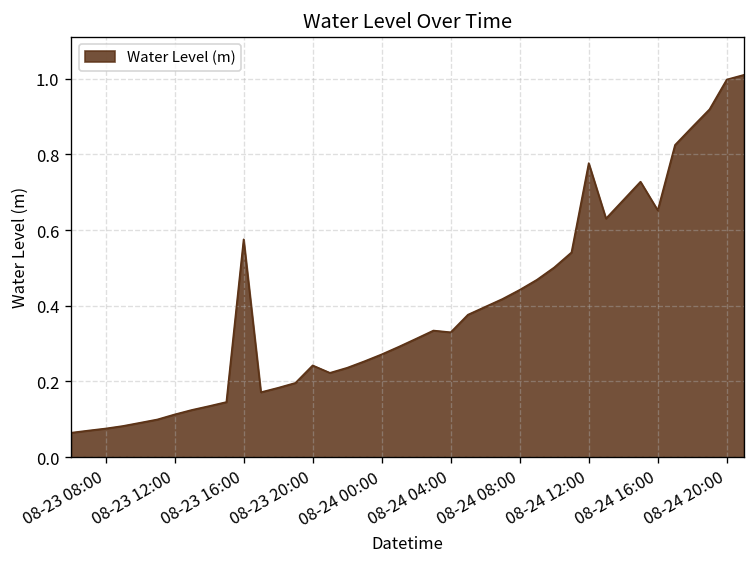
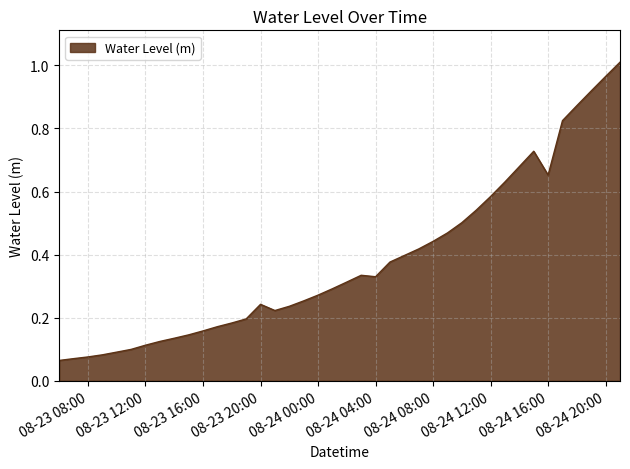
08-23 16:00: 0.58 -> 0.16
08-24 12:00: 0.78 -> 0.58
08-24 20:00: 1.00 -> 0.96
